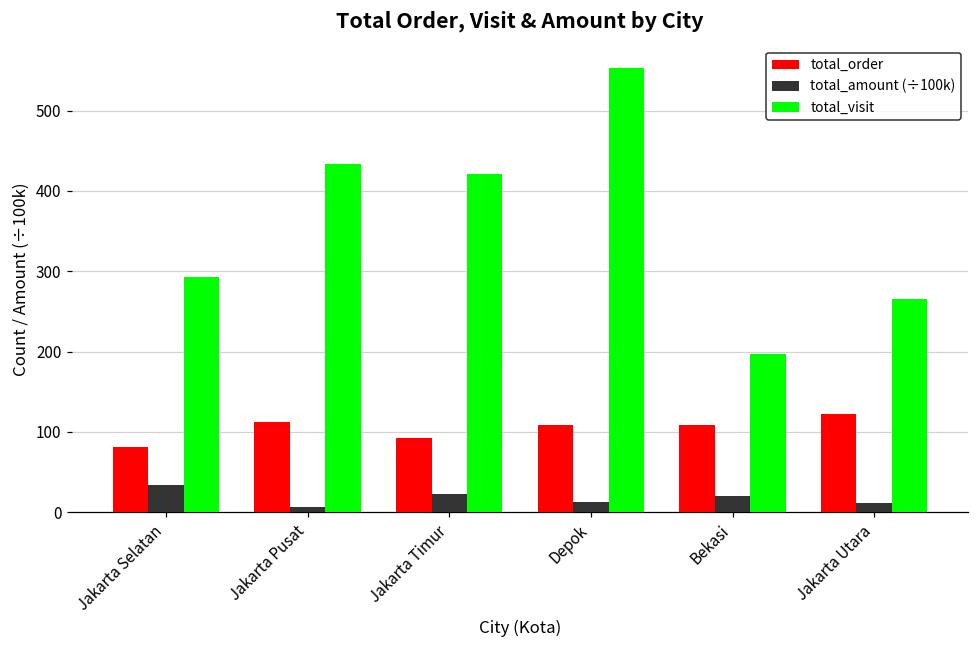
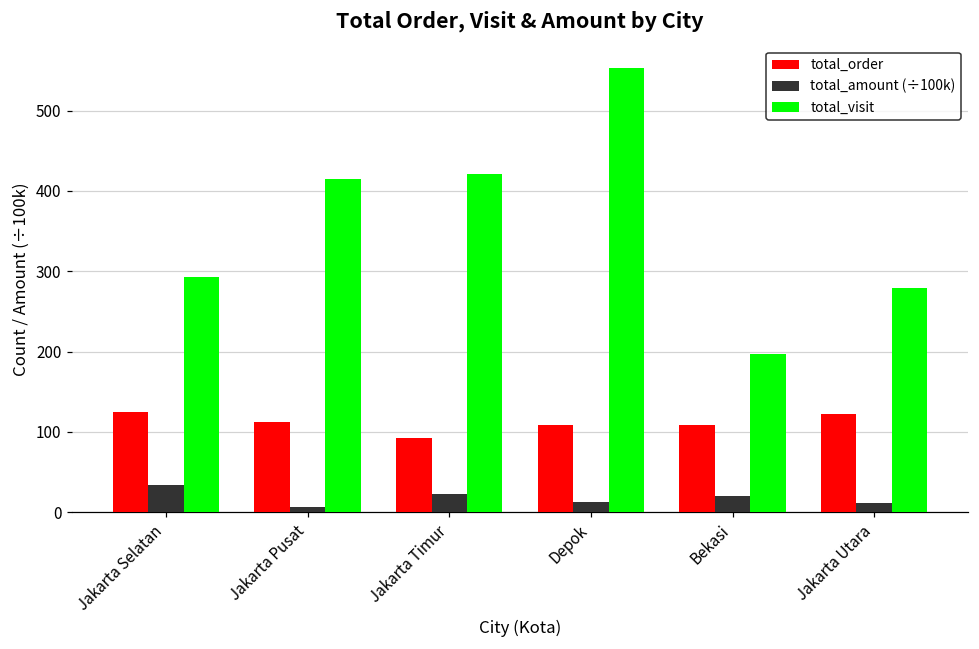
total_order, Jakarta Selatan: 80 -> 130
total_visit, Jakarta Pusat: 430 -> 420
total_visit, Jakarta Utara: 270 -> 280
